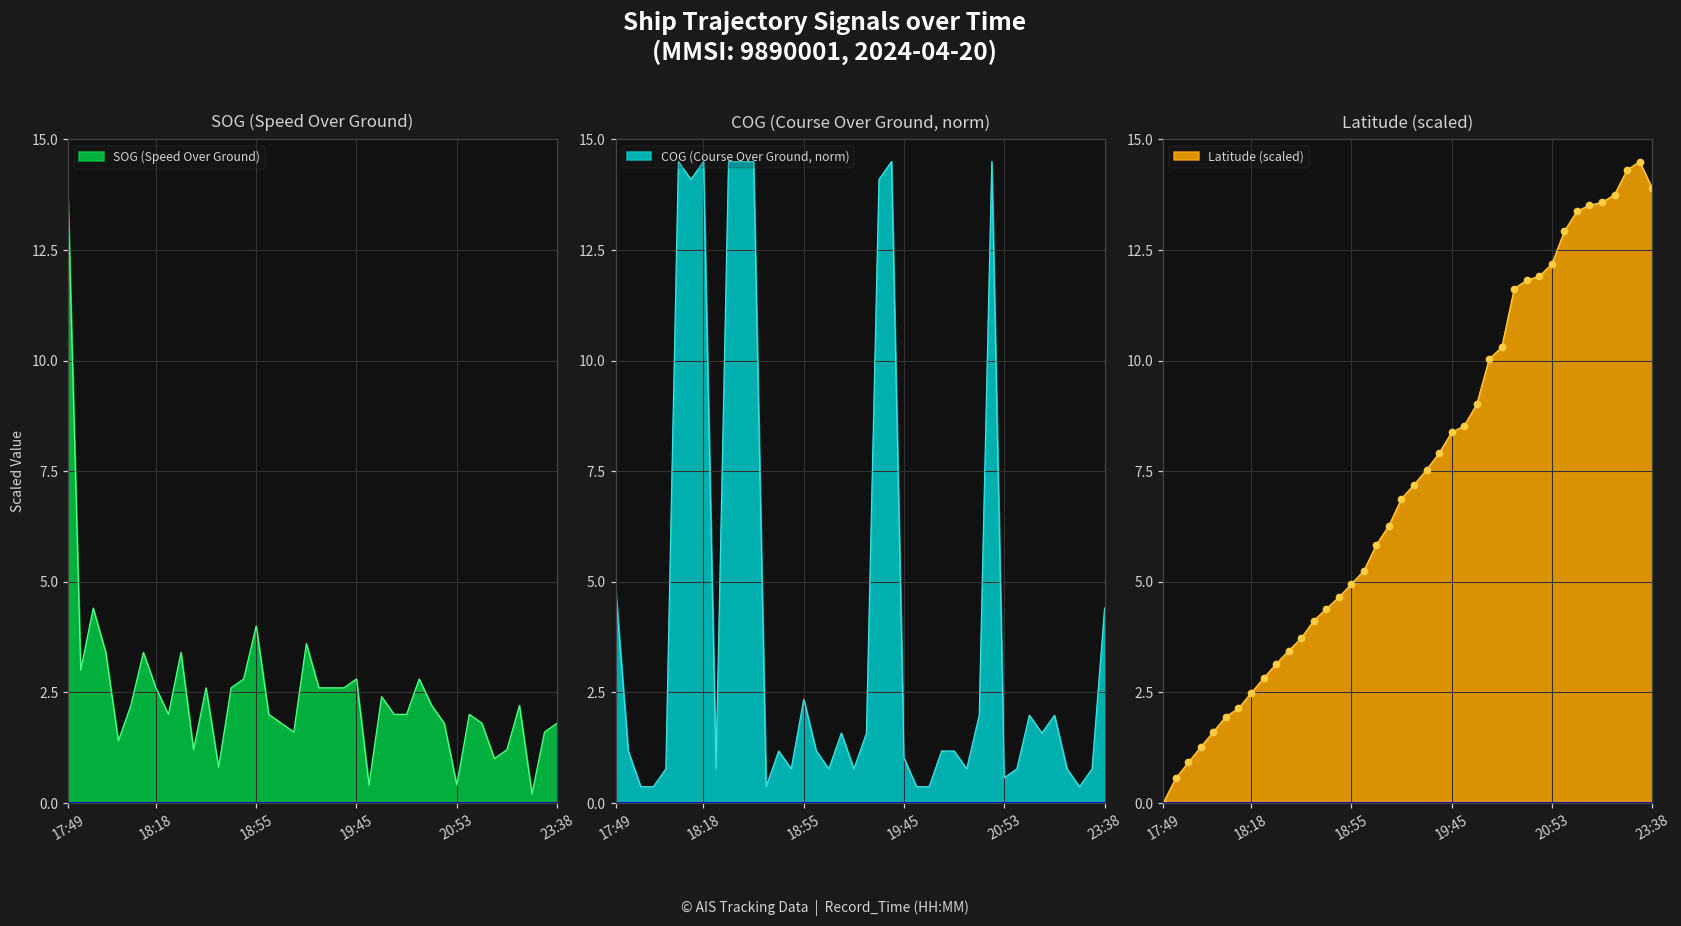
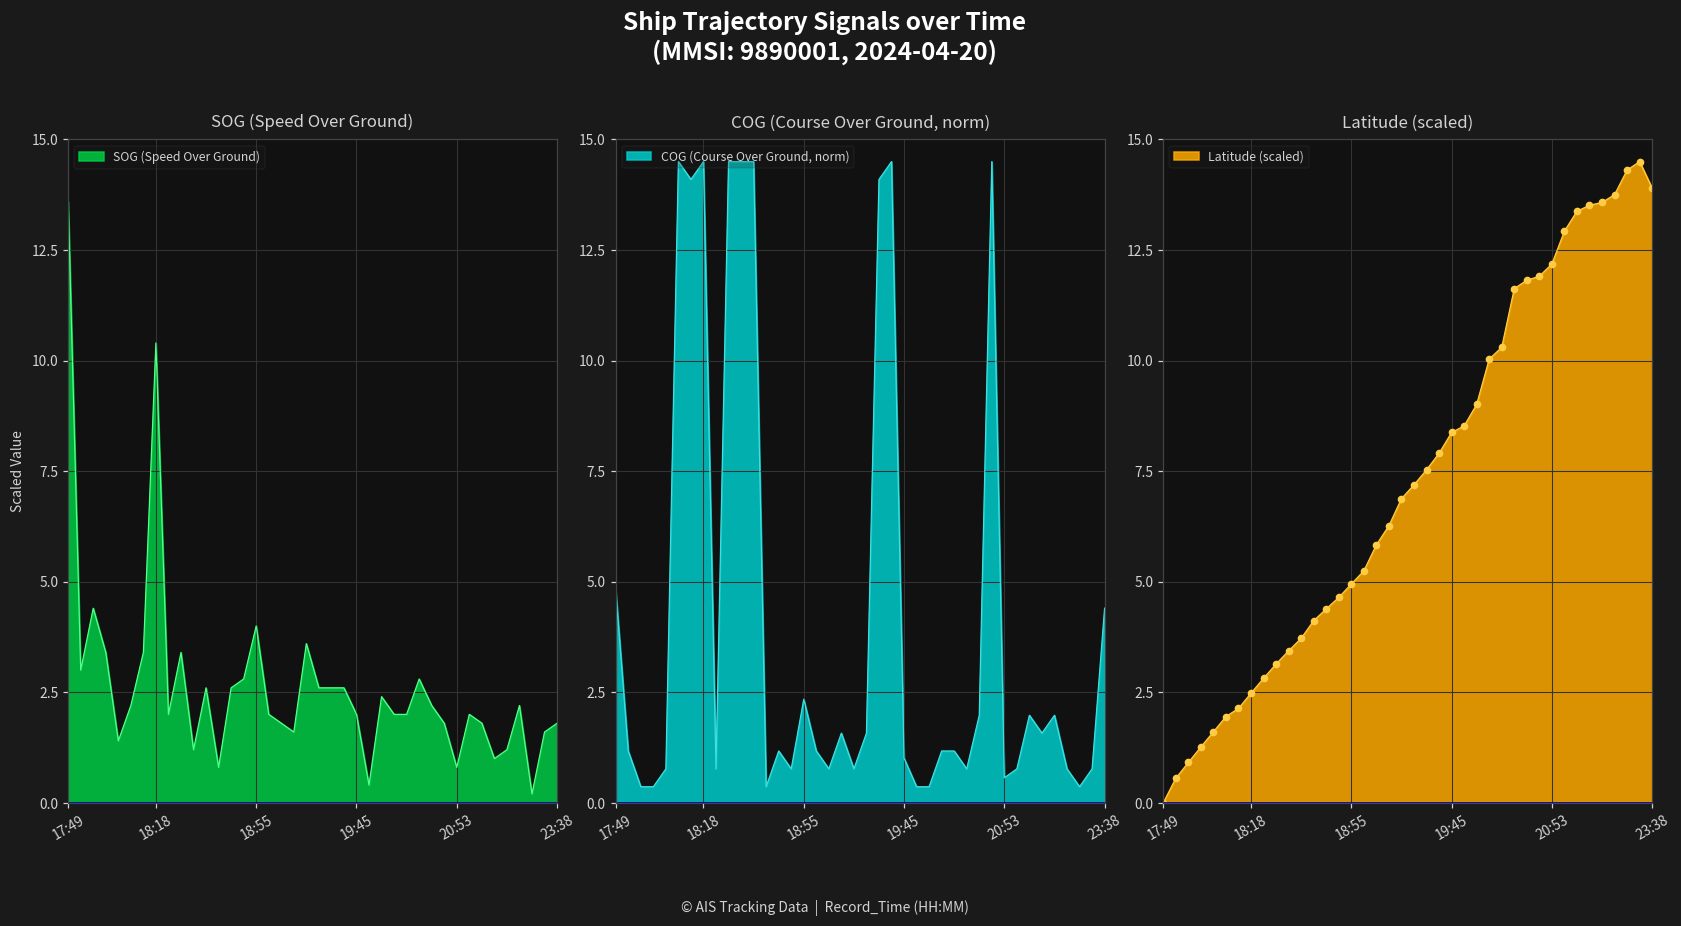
SOG (Speed Over Ground), 18:18: 2.6 -> 10.4
SOG (Speed Over Ground), 19:45: 2.8 -> 2.0
SOG (Speed Over Ground), 20:53: 0.4 -> 0.8
